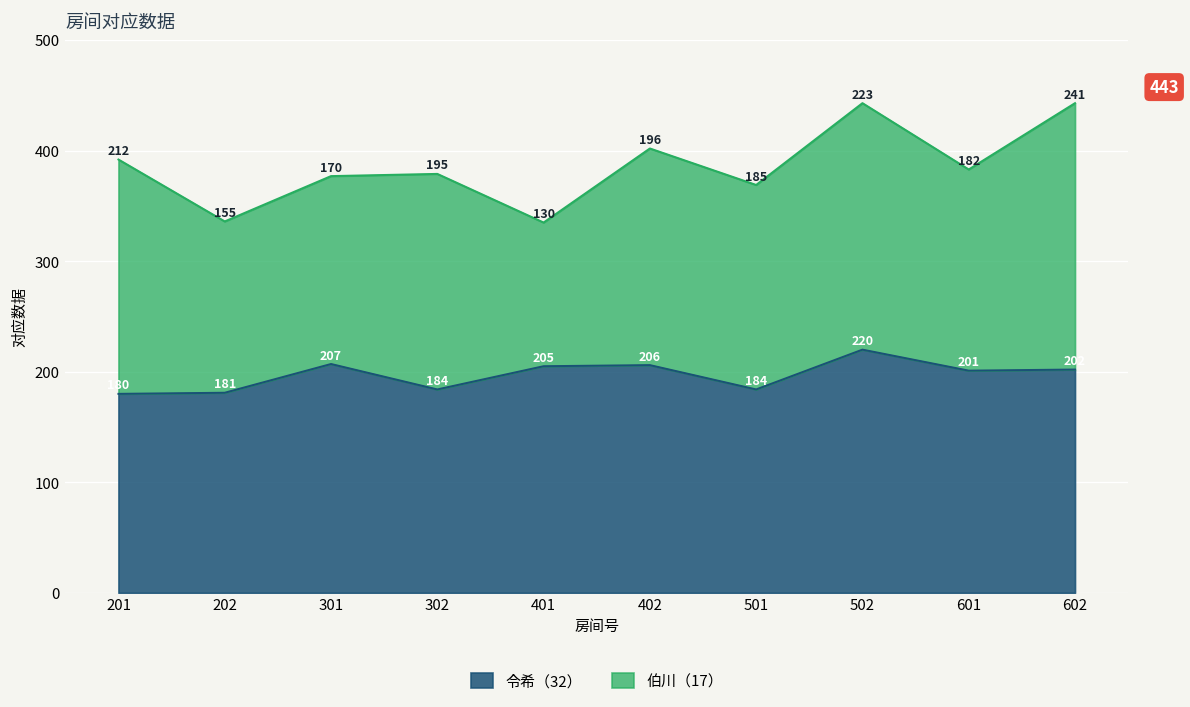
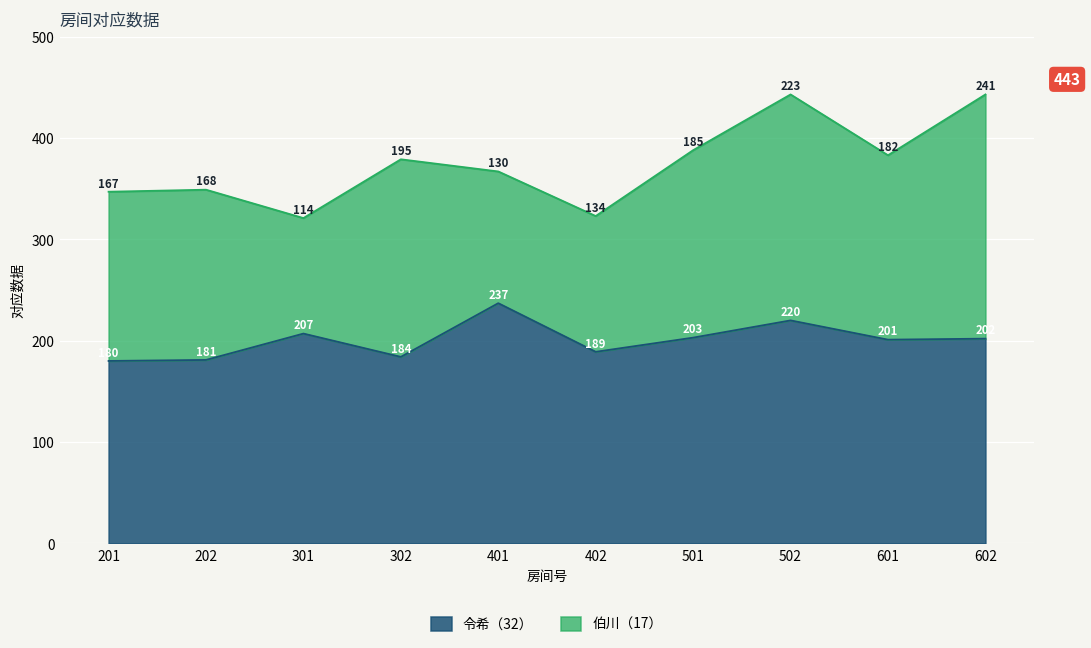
伯川（17）, 201: 212 -> 167
伯川（17）, 202: 155 -> 168
伯川（17）, 301: 170 -> 114
令希（32）, 401: 205 -> 237
令希（32）, 402: 206 -> 189
伯川（17）, 402: 196 -> 134
令希（32）, 501: 184 -> 203
